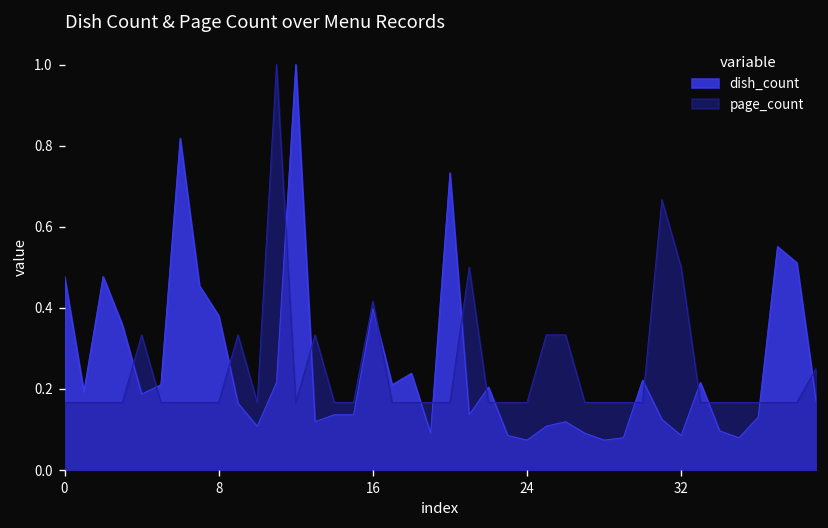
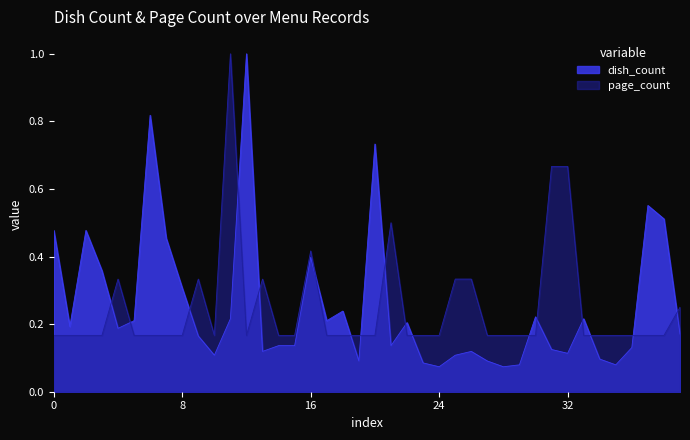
dish_count, 8: 0.38 -> 0.31
dish_count, 32: 0.09 -> 0.11
page_count, 32: 0.50 -> 0.67
